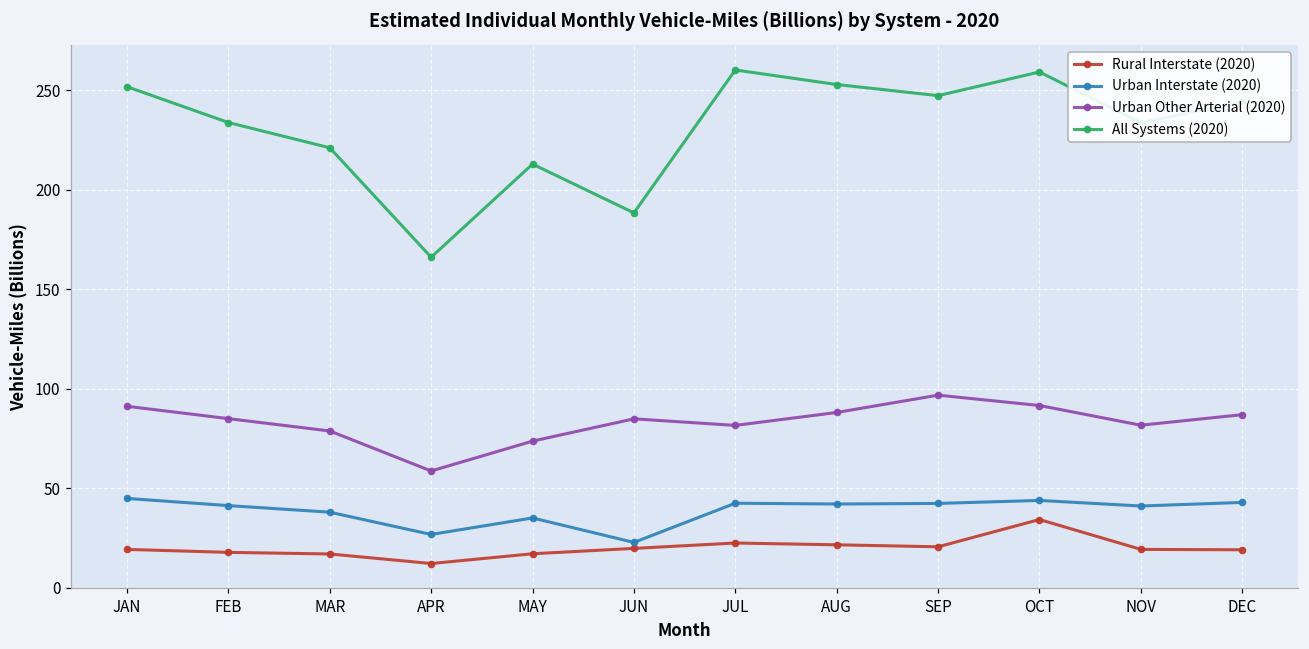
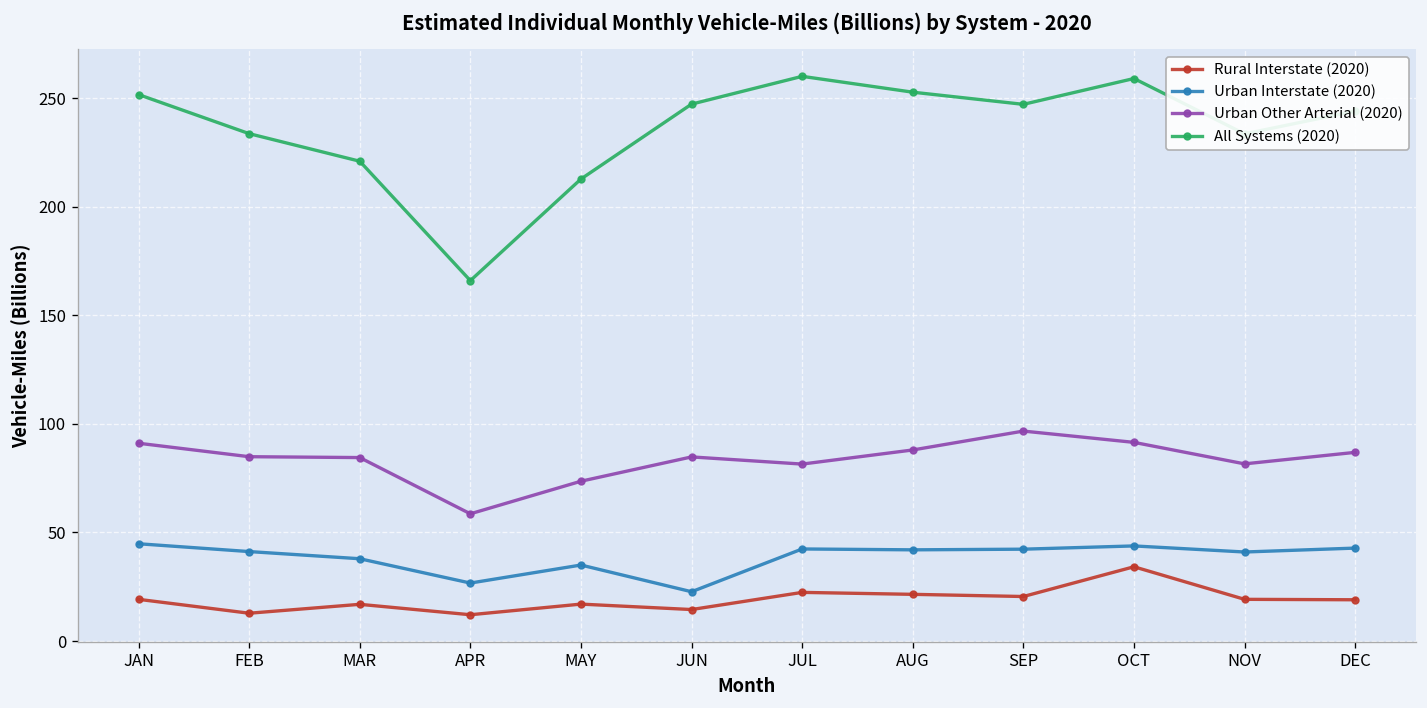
Rural Interstate (2020), FEB: 18 -> 13
Urban Other Arterial (2020), MAR: 79 -> 85
Rural Interstate (2020), JUN: 20 -> 15
All Systems (2020), JUN: 188 -> 247
